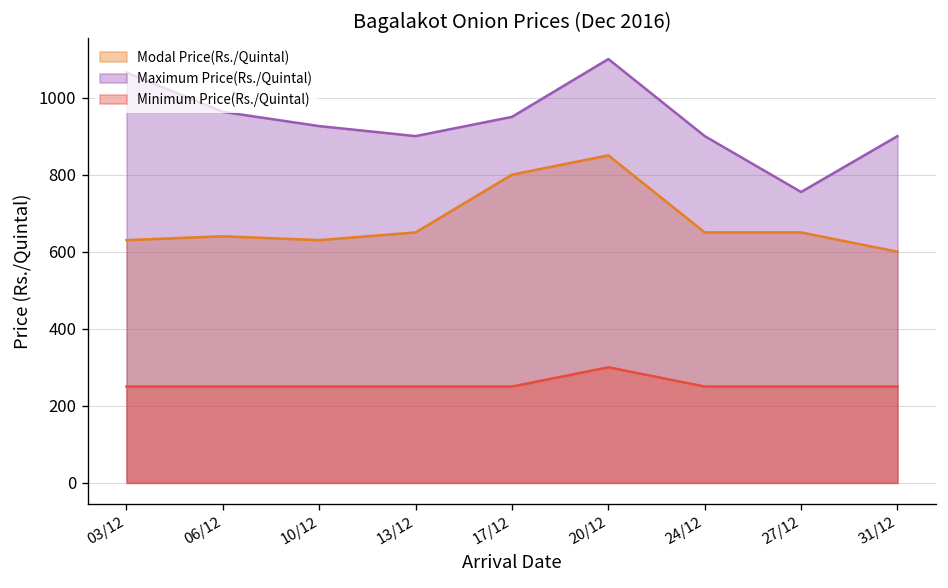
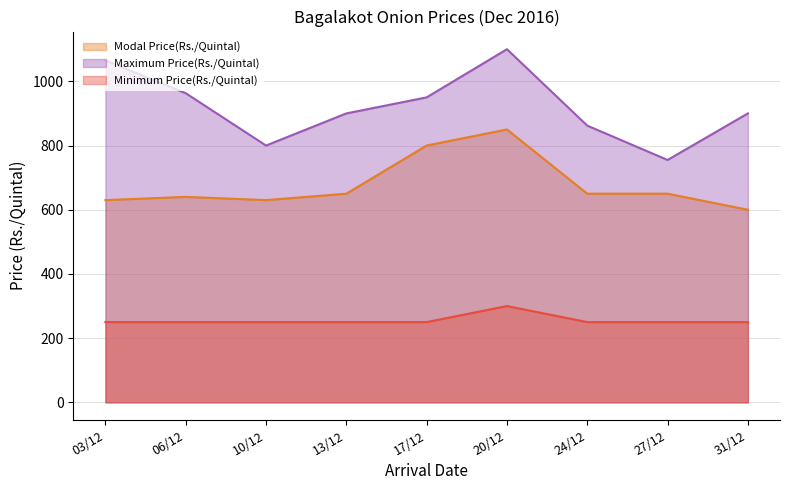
Maximum Price(Rs./Quintal), 10/12: 930 -> 800
Maximum Price(Rs./Quintal), 24/12: 900 -> 860
